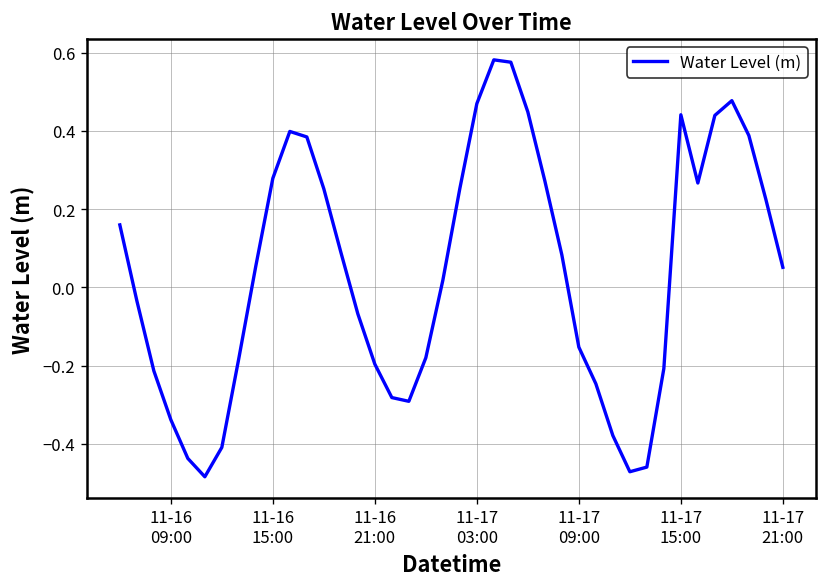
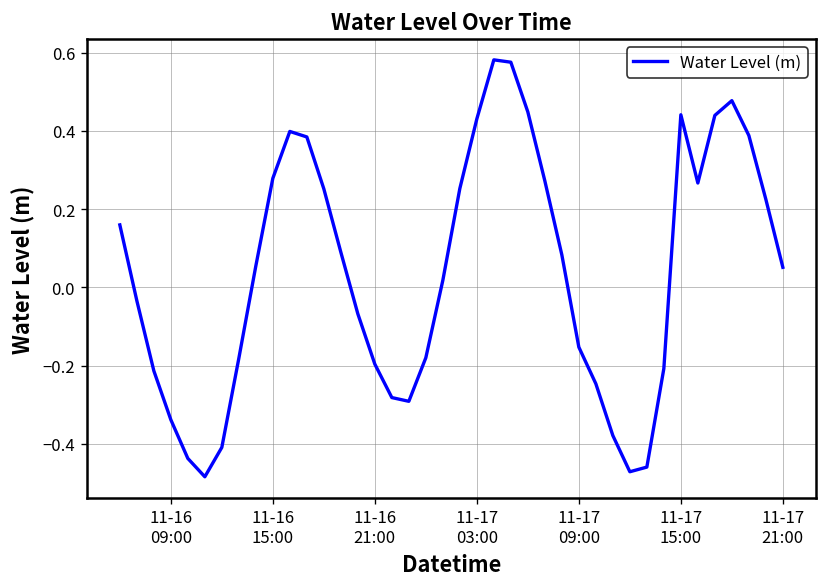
11-17 03:00: 0.47 -> 0.43
